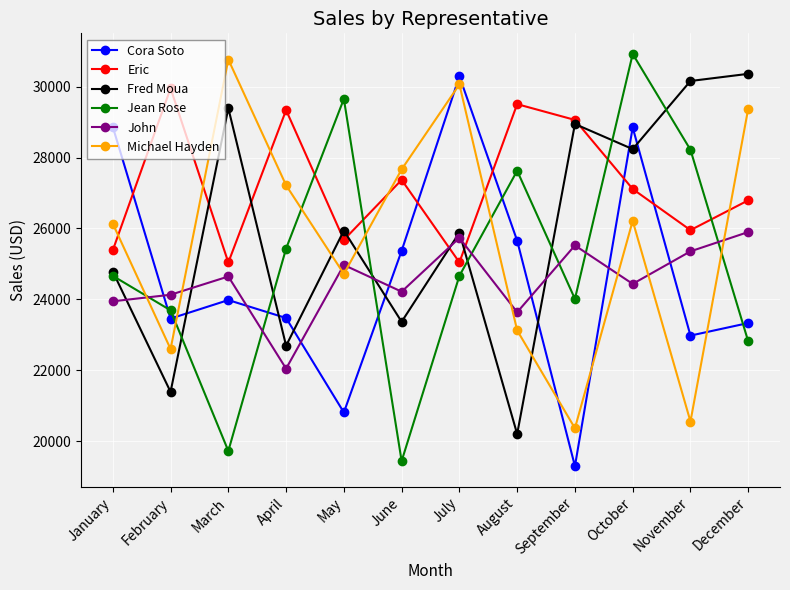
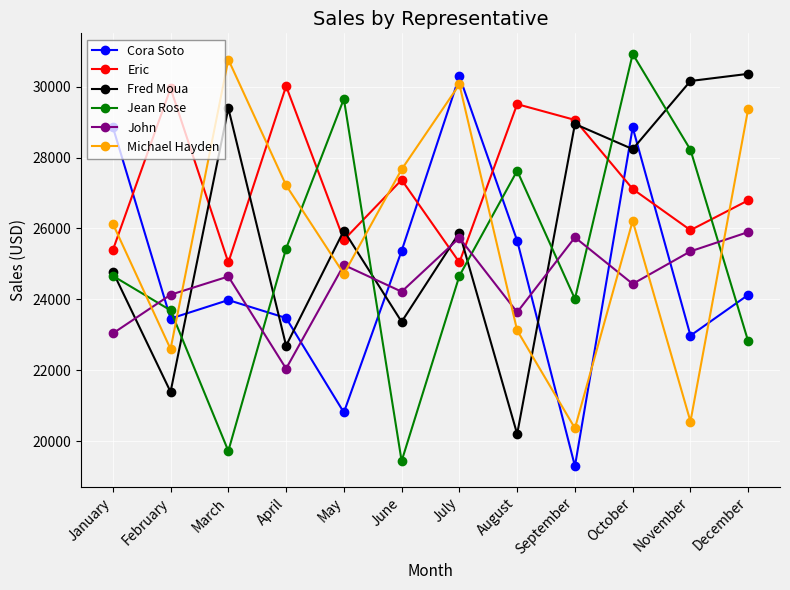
John, January: 23900 -> 23000
Eric, April: 29300 -> 30000
John, September: 25500 -> 25700
Cora Soto, December: 23300 -> 24100
